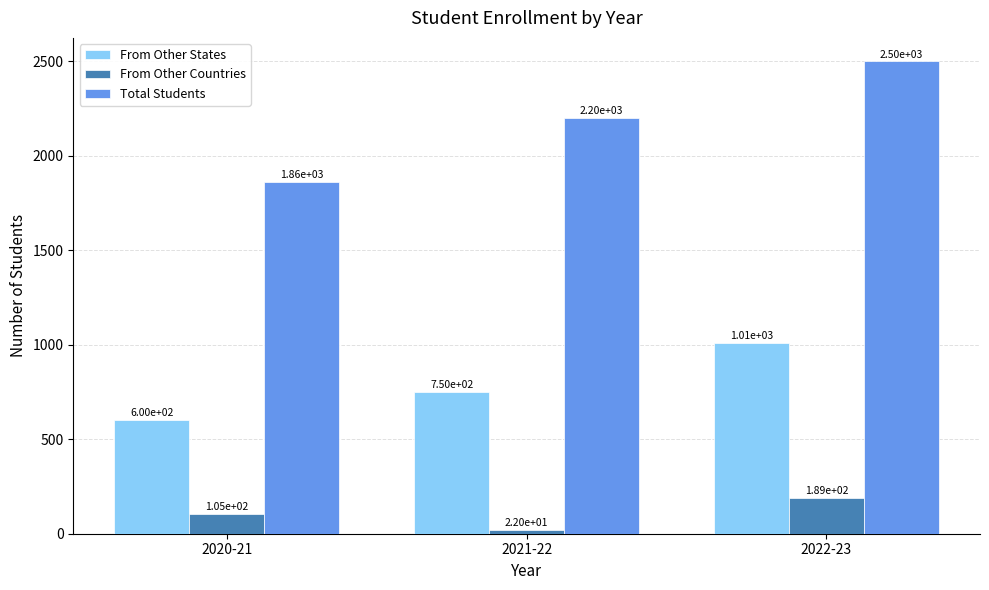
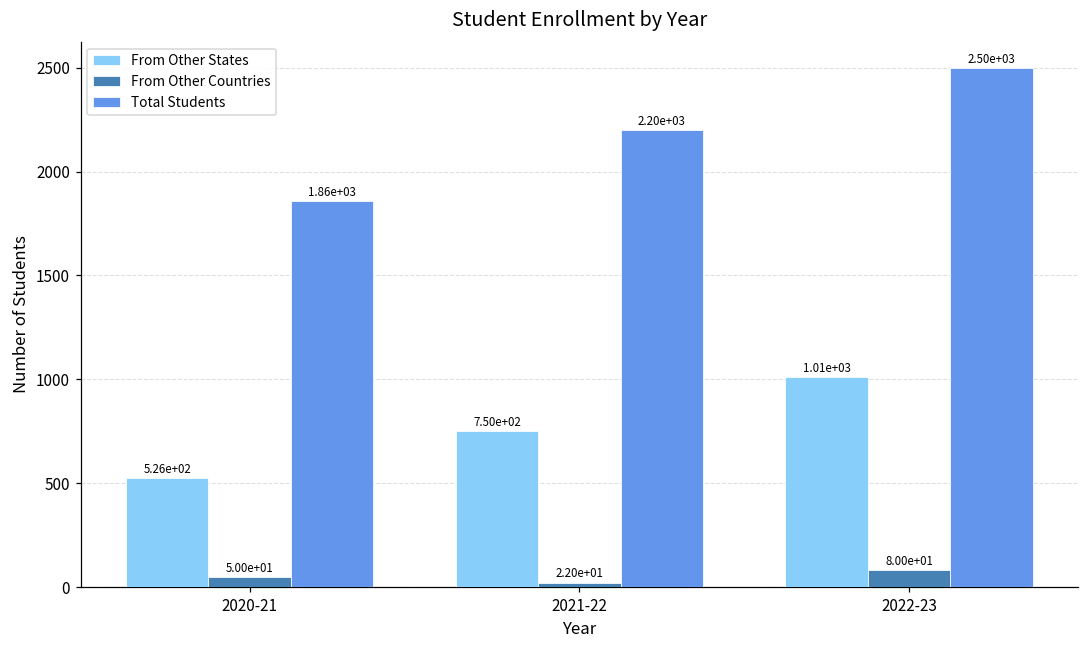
From Other States, 2020-21: 6.00e+02 -> 5.26e+02
From Other Countries, 2020-21: 1.05e+02 -> 5.00e+01
From Other Countries, 2022-23: 1.89e+02 -> 8.00e+01
